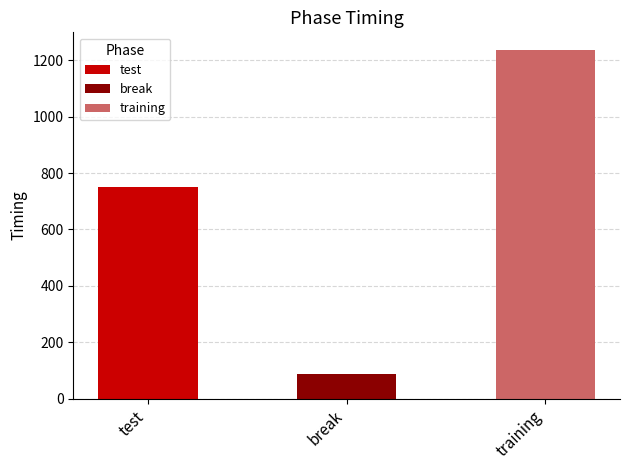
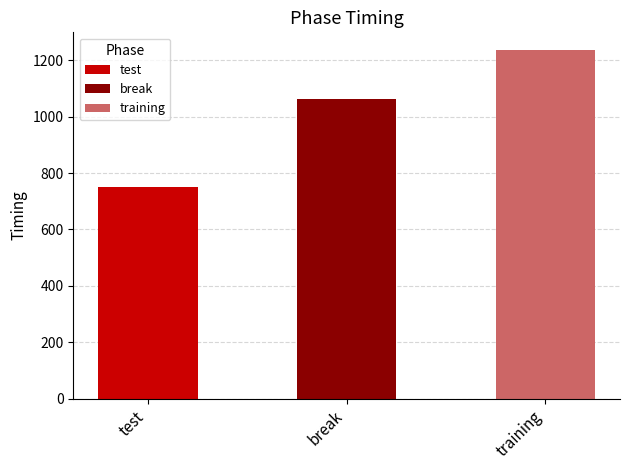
break: 90 -> 1060
